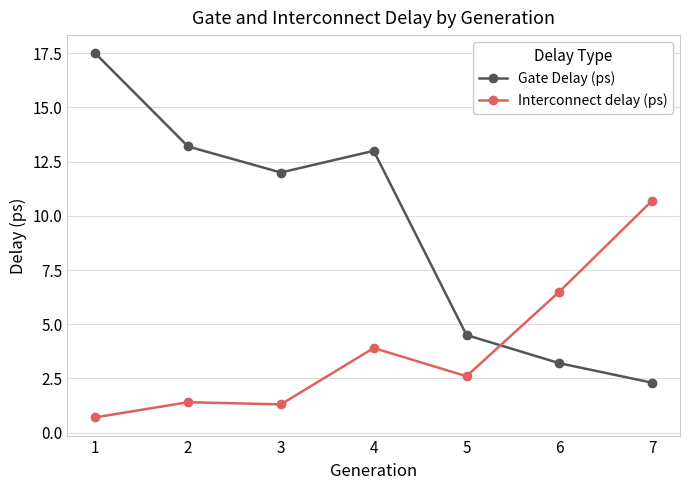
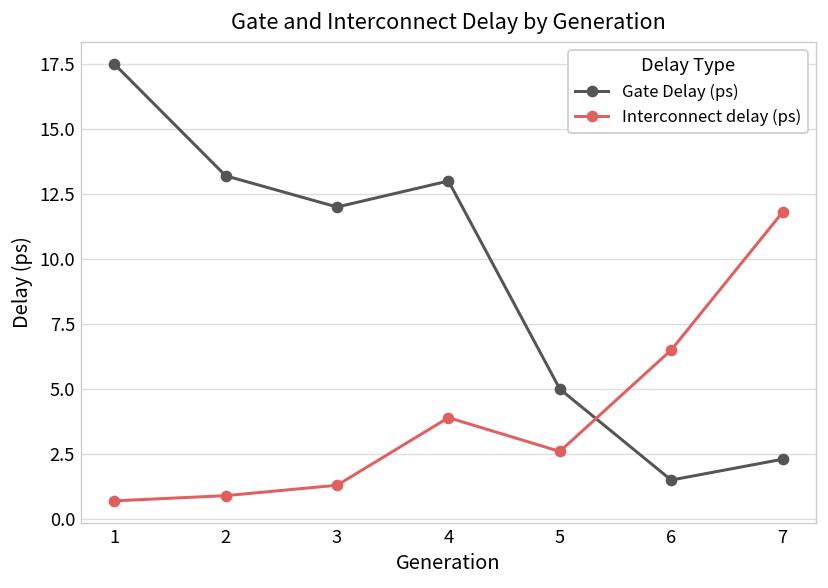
Interconnect delay (ps), 2: 1.4 -> 0.9
Gate Delay (ps), 5: 4.5 -> 5.0
Gate Delay (ps), 6: 3.2 -> 1.5
Interconnect delay (ps), 7: 10.7 -> 11.8
